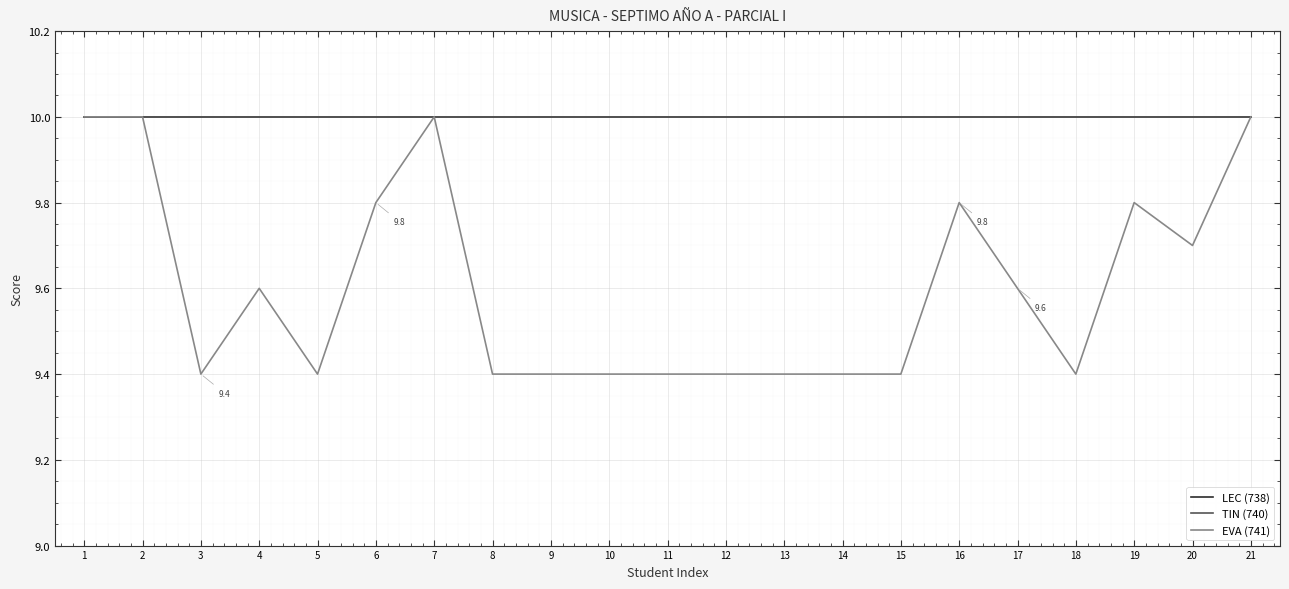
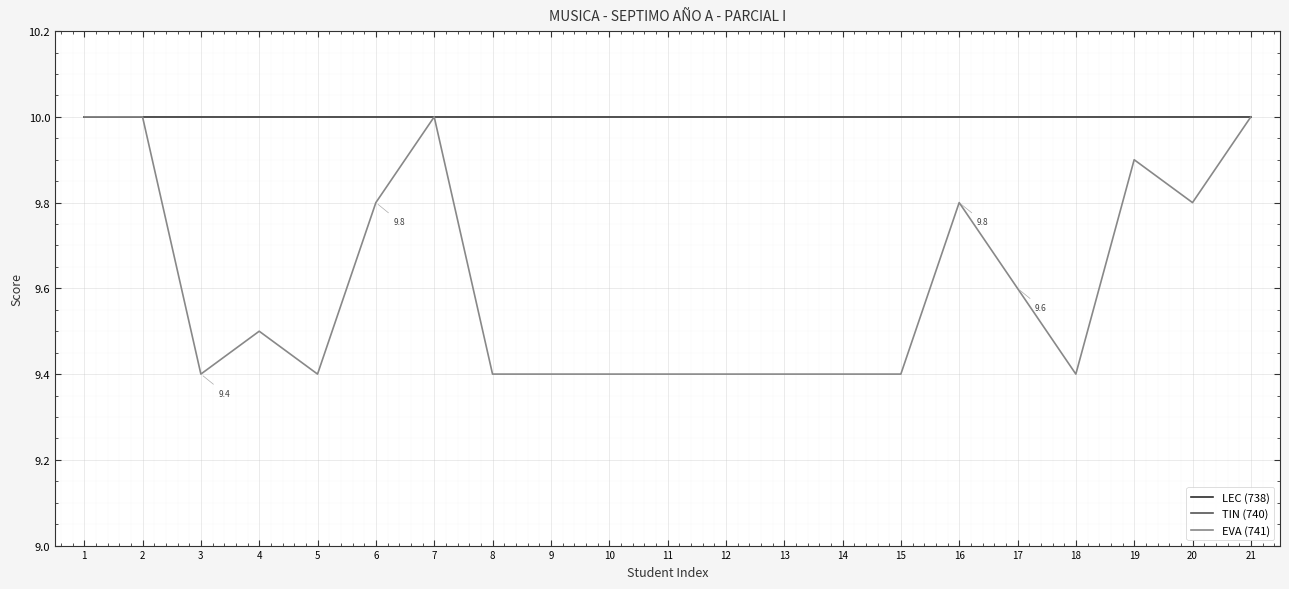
EVA (741), 4: 9.6 -> 9.5
EVA (741), 19: 9.8 -> 9.9
EVA (741), 20: 9.7 -> 9.8
